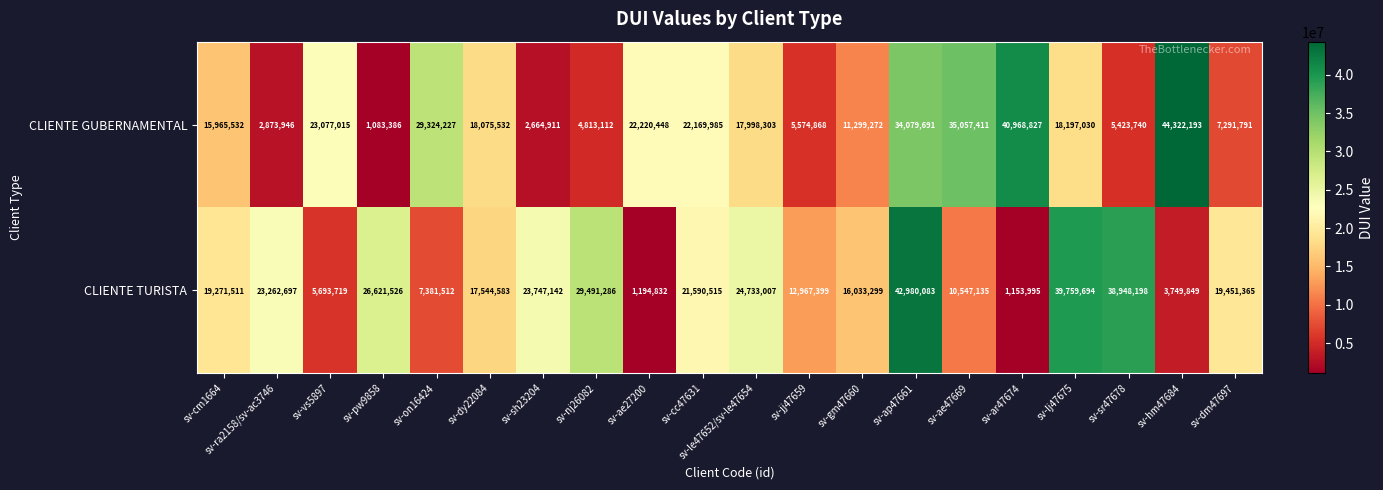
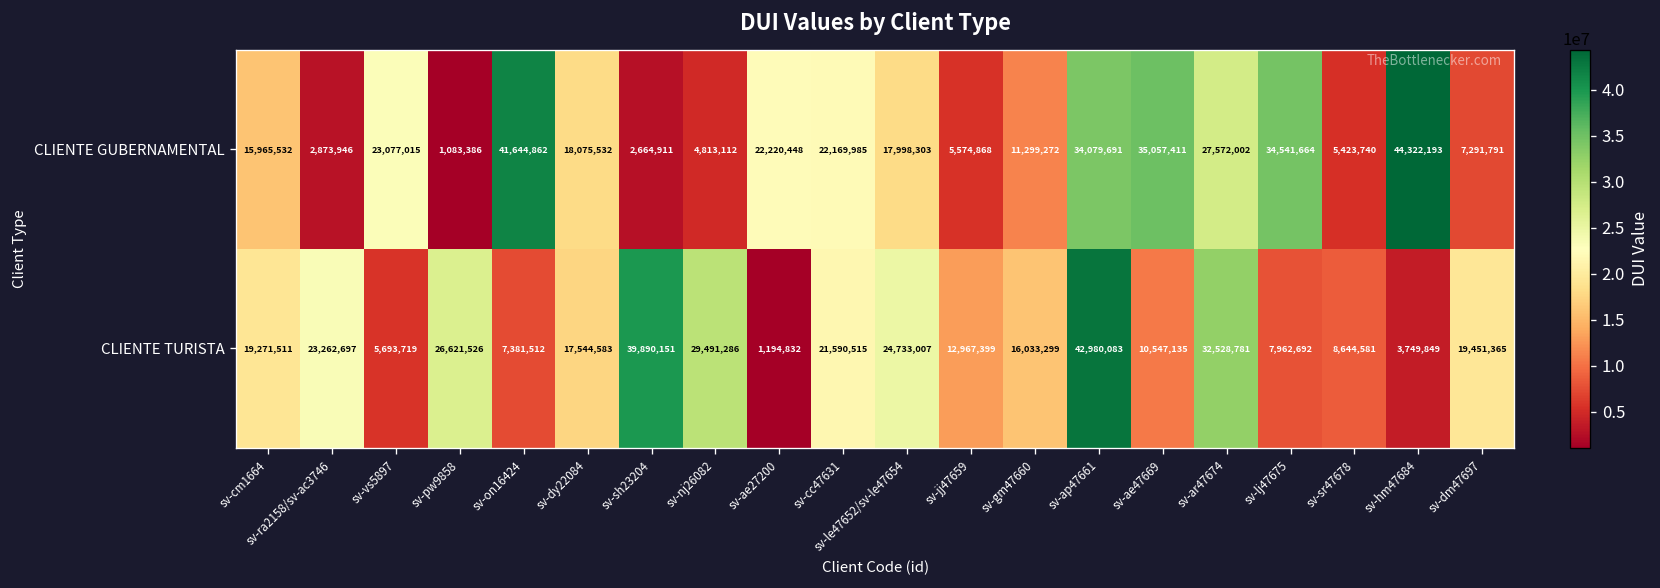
CLIENTE GUBERNAMENTAL, sv-on16424: 29,324,227 -> 41,644,862
CLIENTE GUBERNAMENTAL, sv-ar47674: 40,968,827 -> 27,572,002
CLIENTE GUBERNAMENTAL, sv-lj47675: 18,197,030 -> 34,541,664
CLIENTE TURISTA, sv-sh23204: 23,747,142 -> 39,890,151
CLIENTE TURISTA, sv-ar47674: 1,153,995 -> 32,528,781
CLIENTE TURISTA, sv-lj47675: 39,759,694 -> 7,962,692
CLIENTE TURISTA, sv-sr47678: 38,948,198 -> 8,644,581
